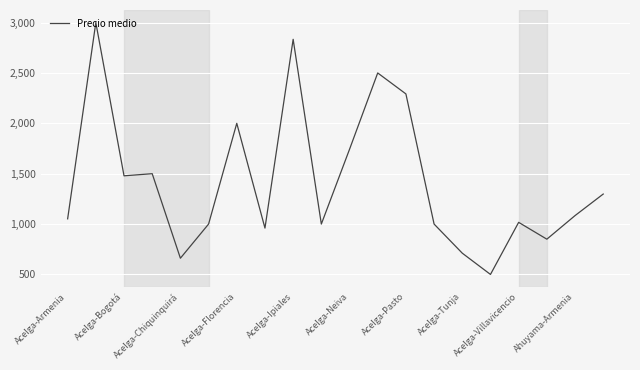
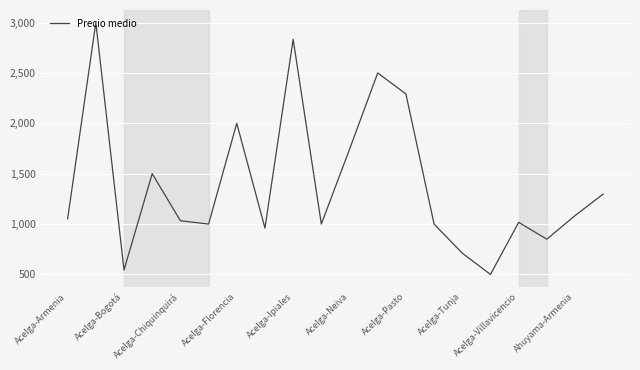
Acelga-Bogotá: 1,480 -> 540
Acelga-Chiquinquirá: 660 -> 1,030
